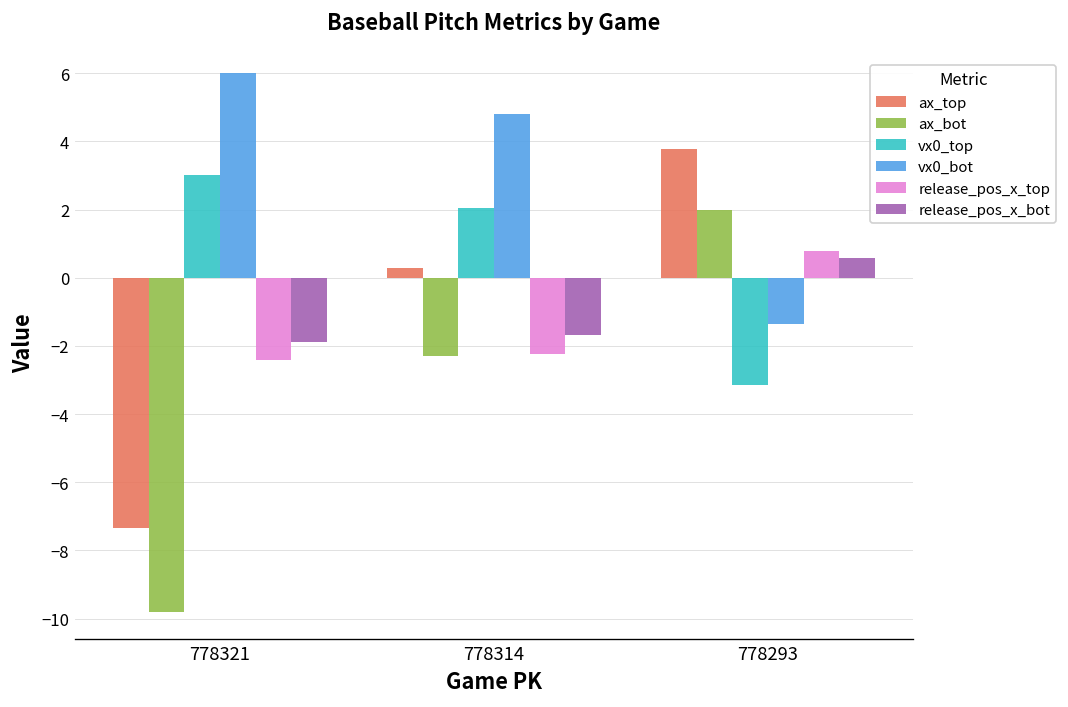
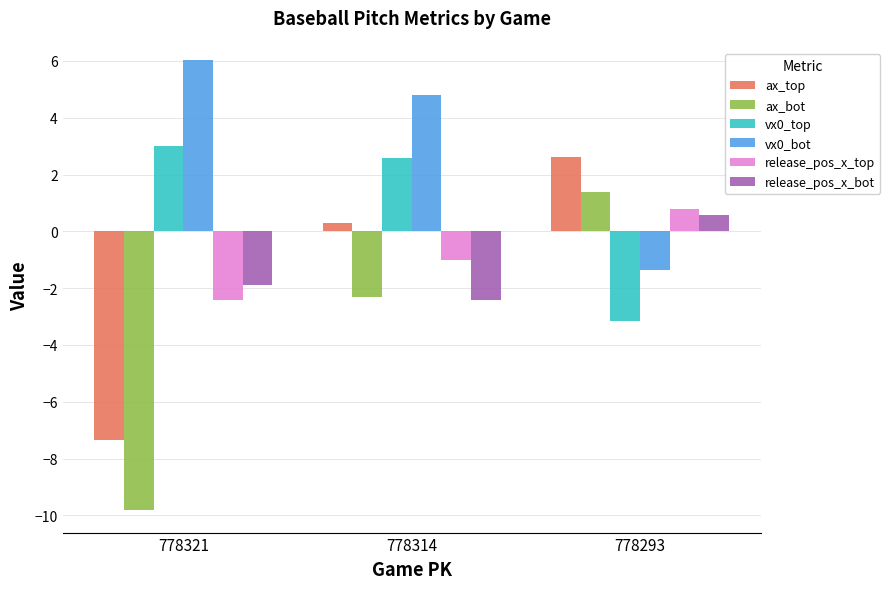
vx0_top, 778314: 2.0 -> 2.6
release_pos_x_top, 778314: -2.2 -> -1.0
release_pos_x_bot, 778314: -1.7 -> -2.4
ax_top, 778293: 3.8 -> 2.6
ax_bot, 778293: 2.0 -> 1.4
